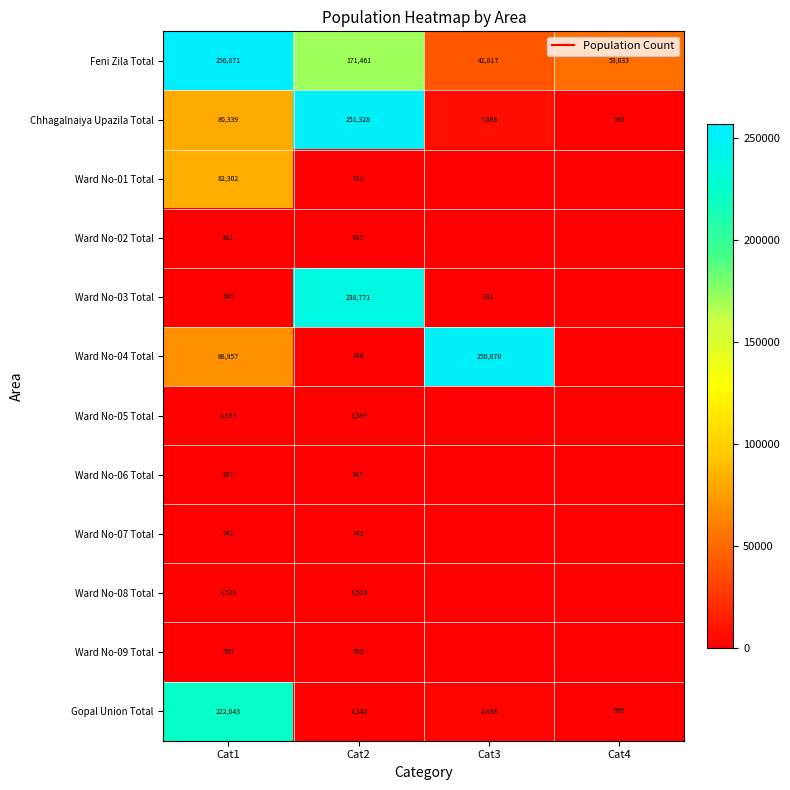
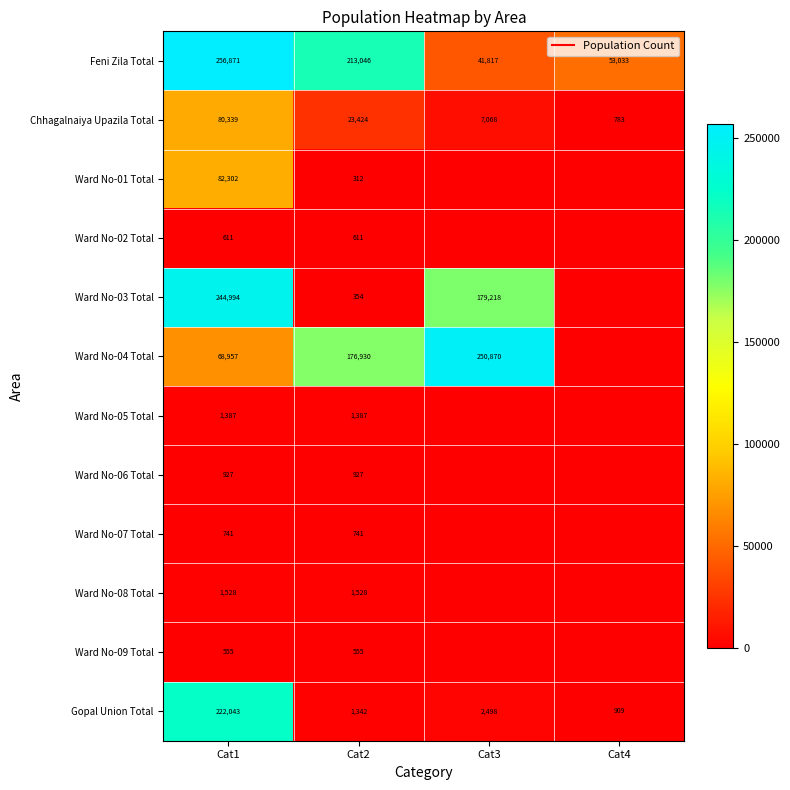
Feni Zila Total, Cat2: 171,461 -> 213,046
Chhagalnaiya Upazila Total, Cat2: 251,328 -> 23,424
Ward No-03 Total, Cat1: 585 -> 244,994
Ward No-03 Total, Cat2: 238,771 -> 354
Ward No-03 Total, Cat3: 231 -> 179,218
Ward No-04 Total, Cat2: 148 -> 176,930
